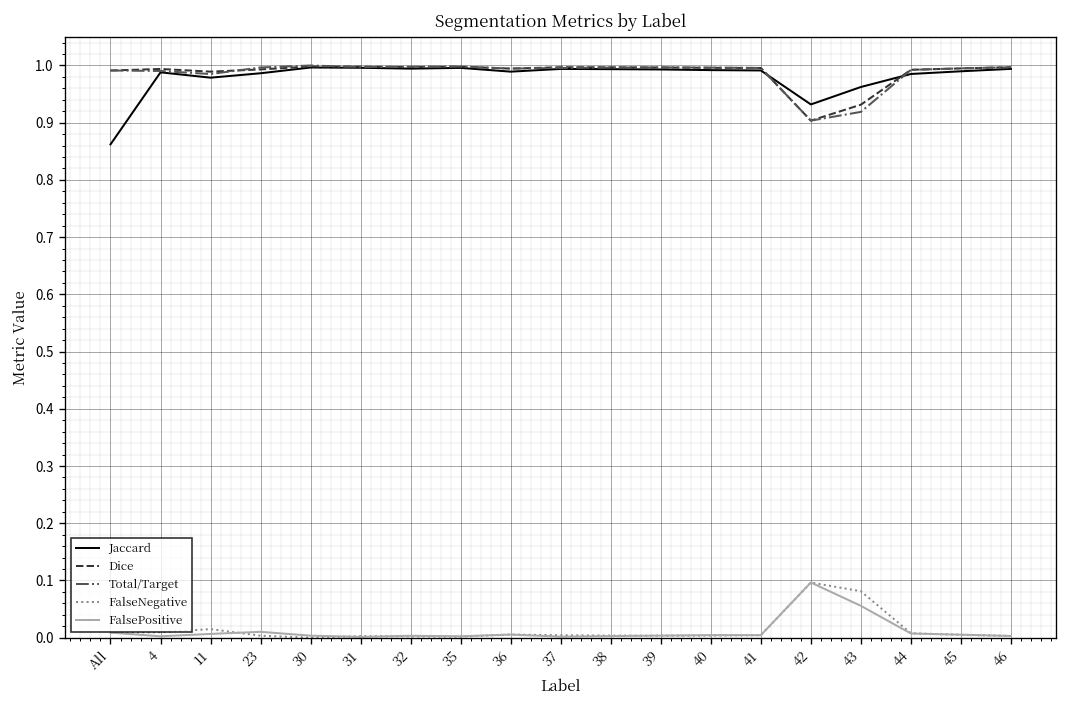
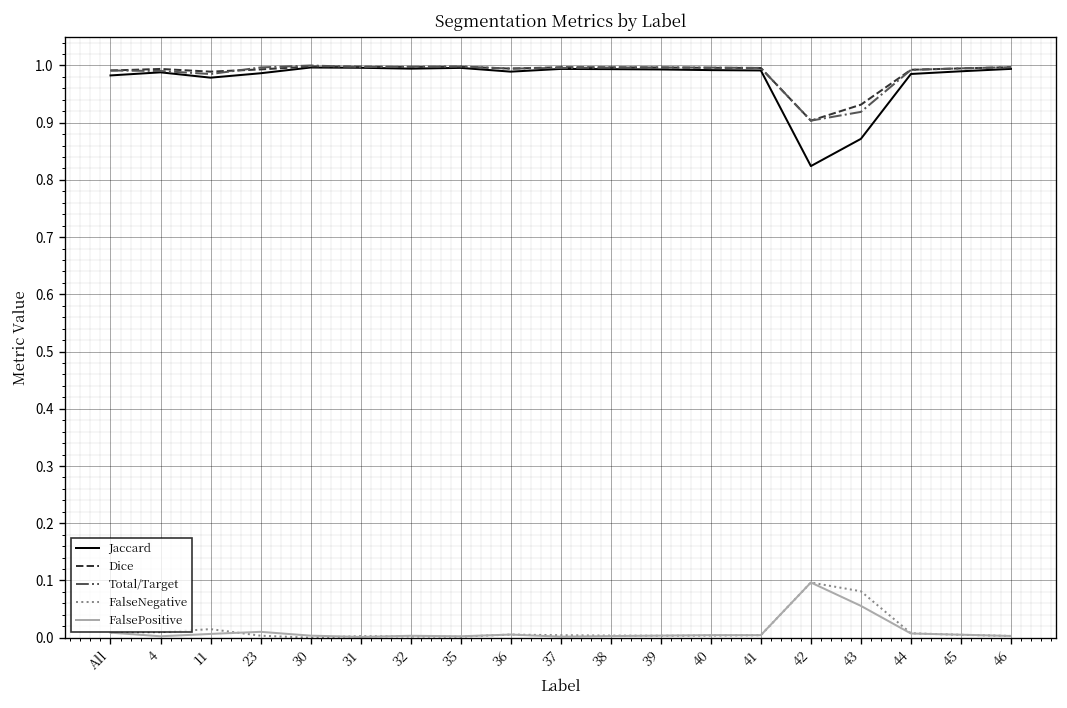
Jaccard, All: 0.86 -> 0.98
Jaccard, 42: 0.93 -> 0.82
Jaccard, 43: 0.96 -> 0.87
